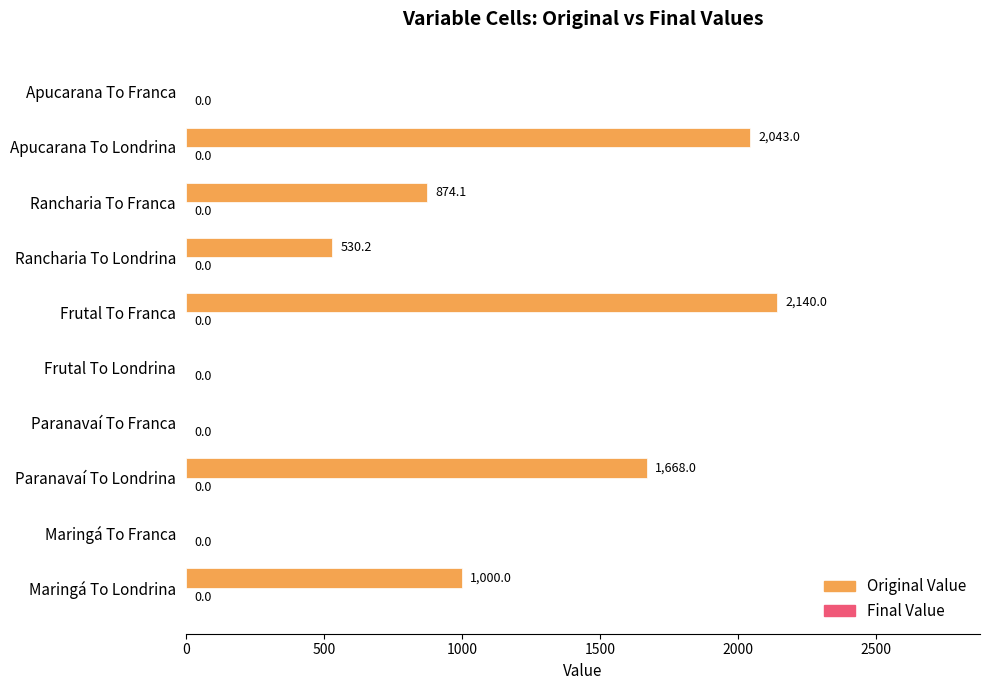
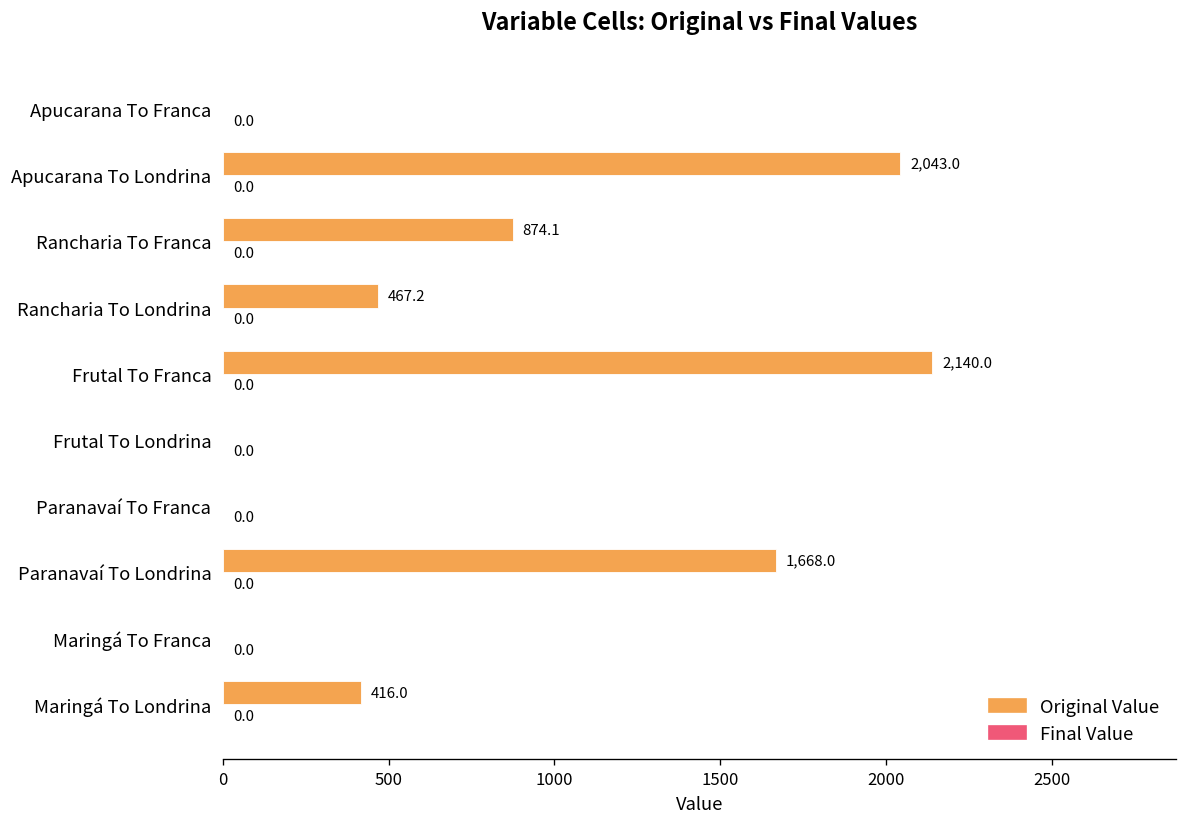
Original Value, Rancharia To Londrina: 530.2 -> 467.2
Original Value, Maringá To Londrina: 1,000.0 -> 416.0
